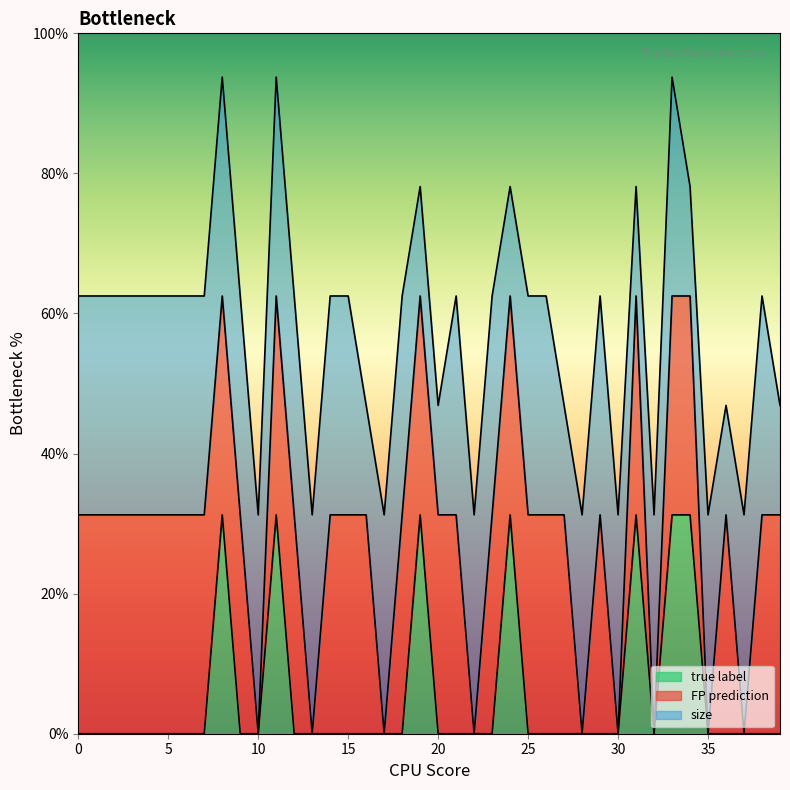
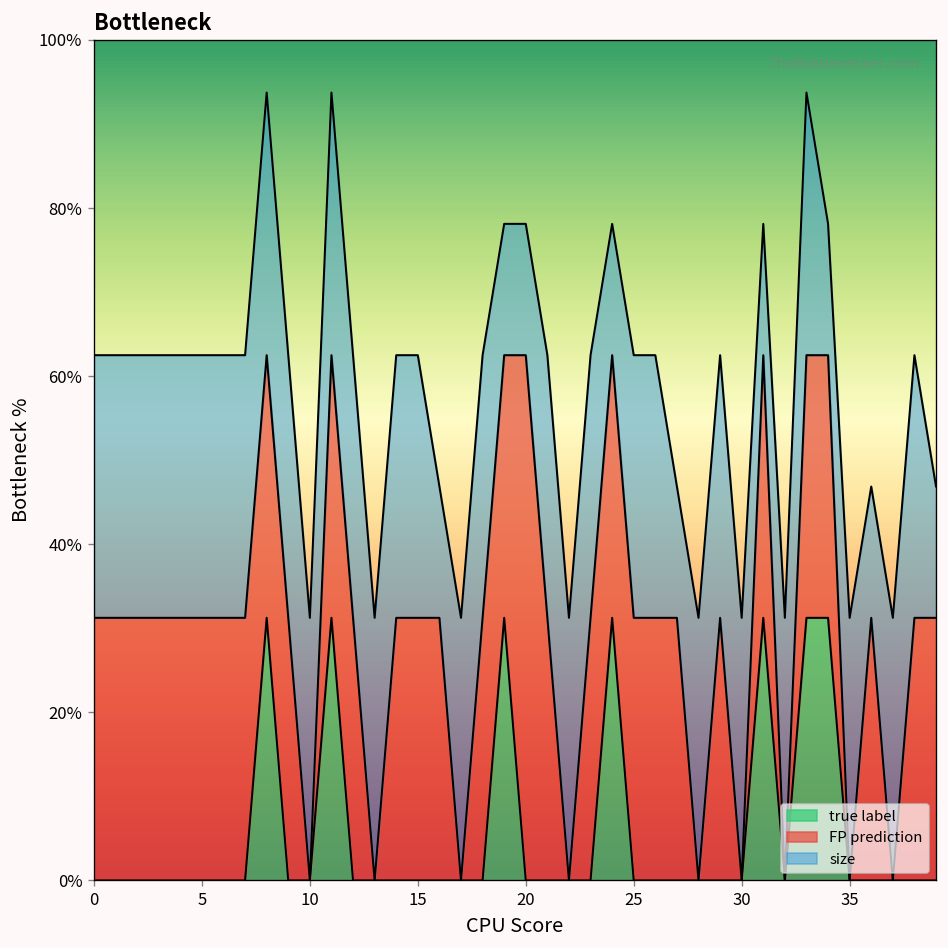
FP prediction, 20: 31% -> 63%
